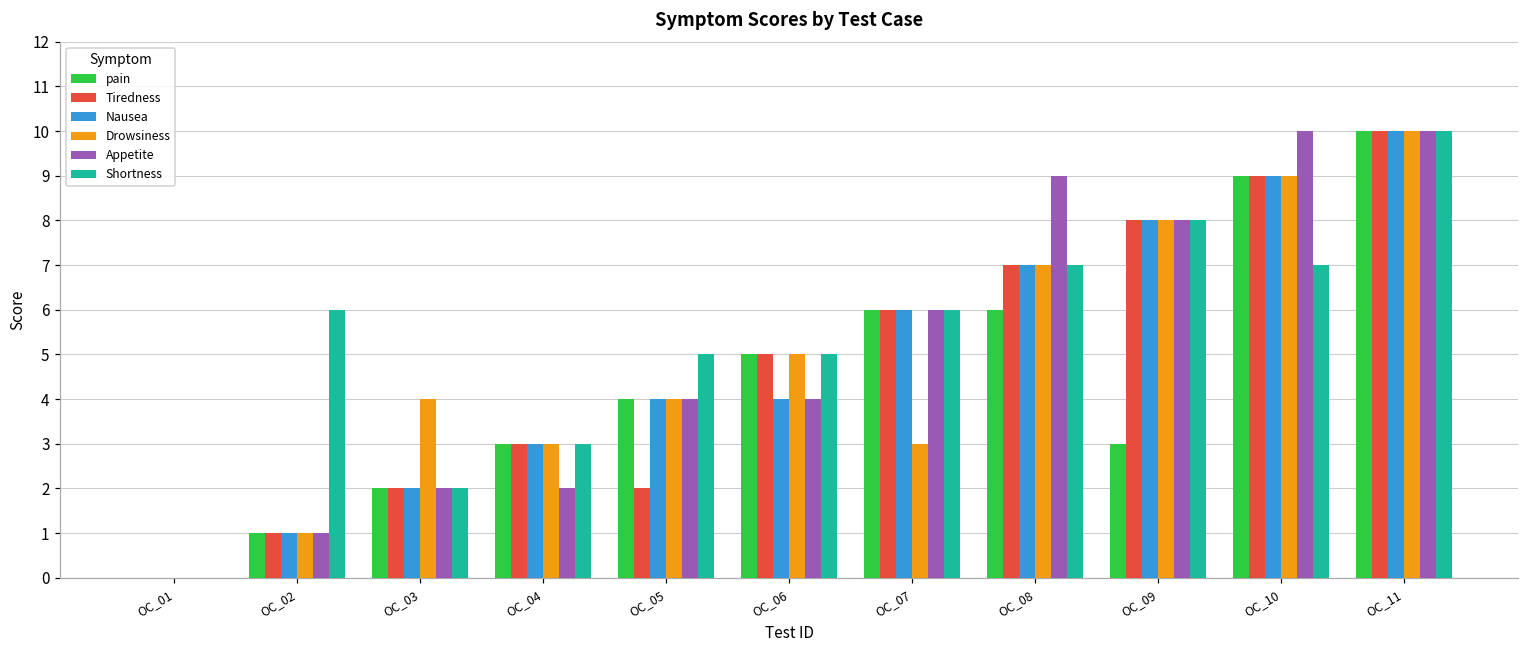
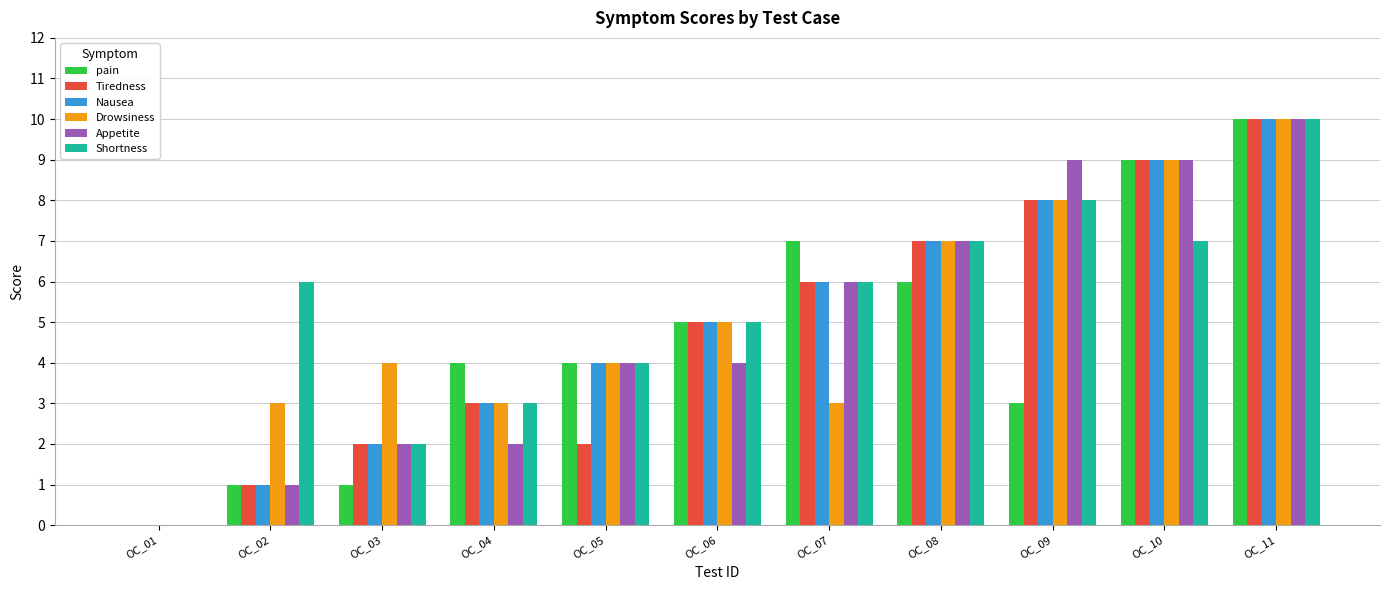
Drowsiness, OC_02: 1 -> 3
pain, OC_03: 2 -> 1
pain, OC_04: 3 -> 4
Shortness, OC_05: 5 -> 4
Nausea, OC_06: 4 -> 5
pain, OC_07: 6 -> 7
Appetite, OC_08: 9 -> 7
Appetite, OC_09: 8 -> 9
Appetite, OC_10: 10 -> 9
